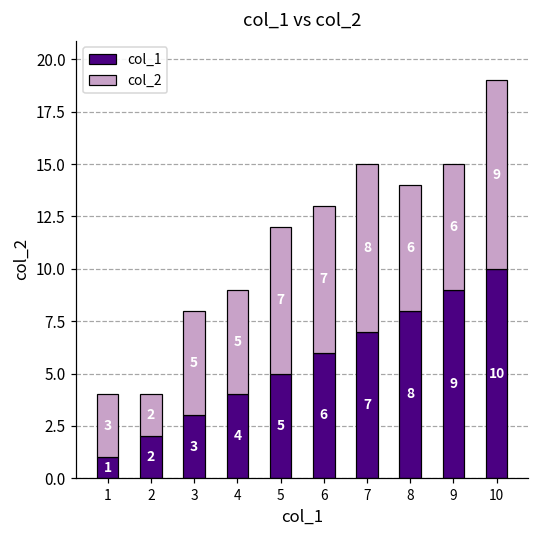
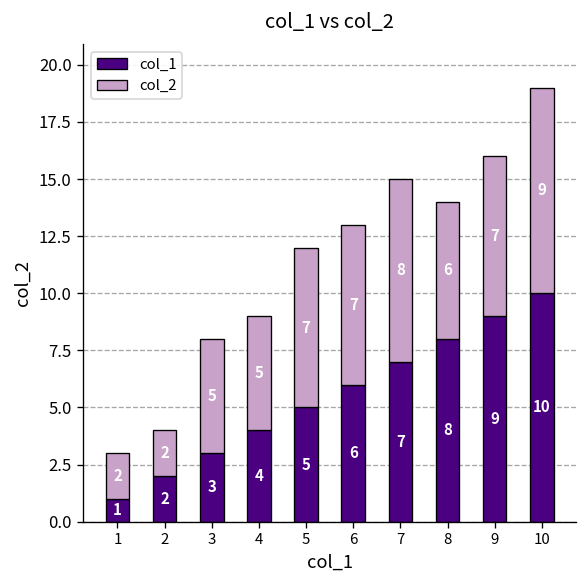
col_2, 1: 3 -> 2
col_2, 9: 6 -> 7
